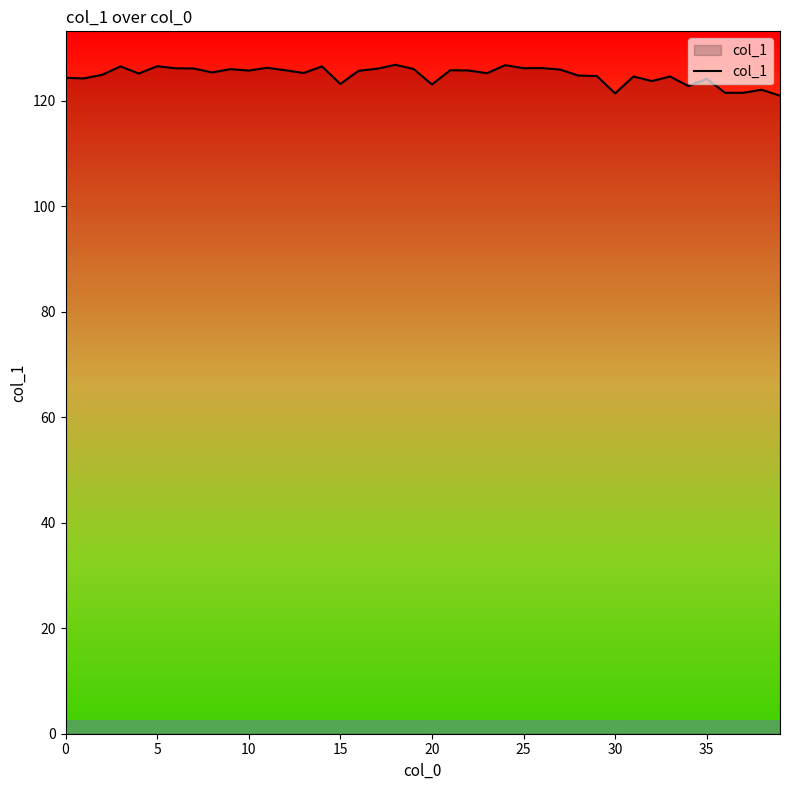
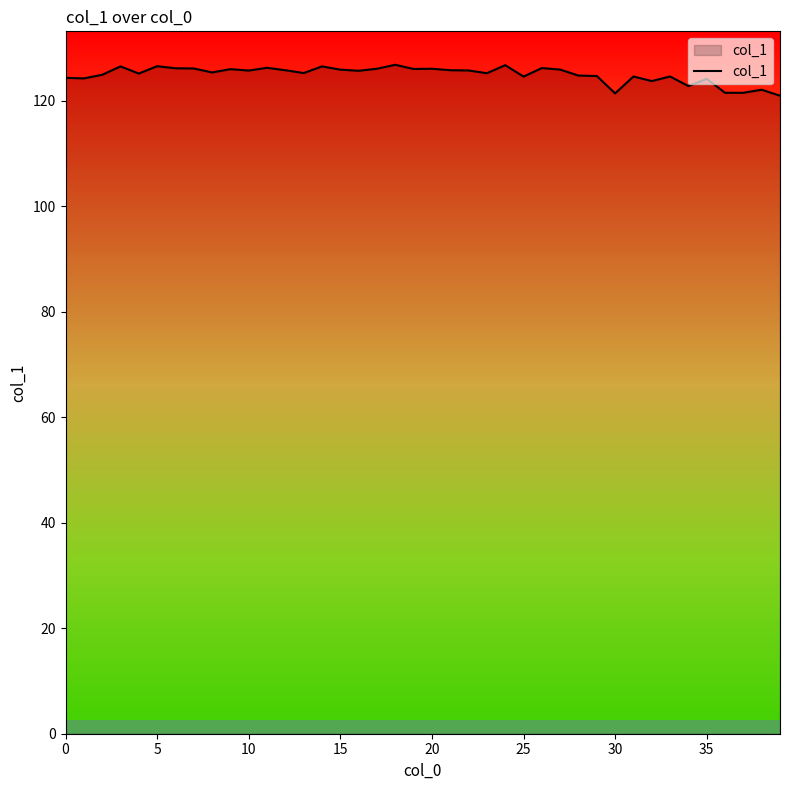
15: 123 -> 126
20: 123 -> 126
25: 126 -> 125
